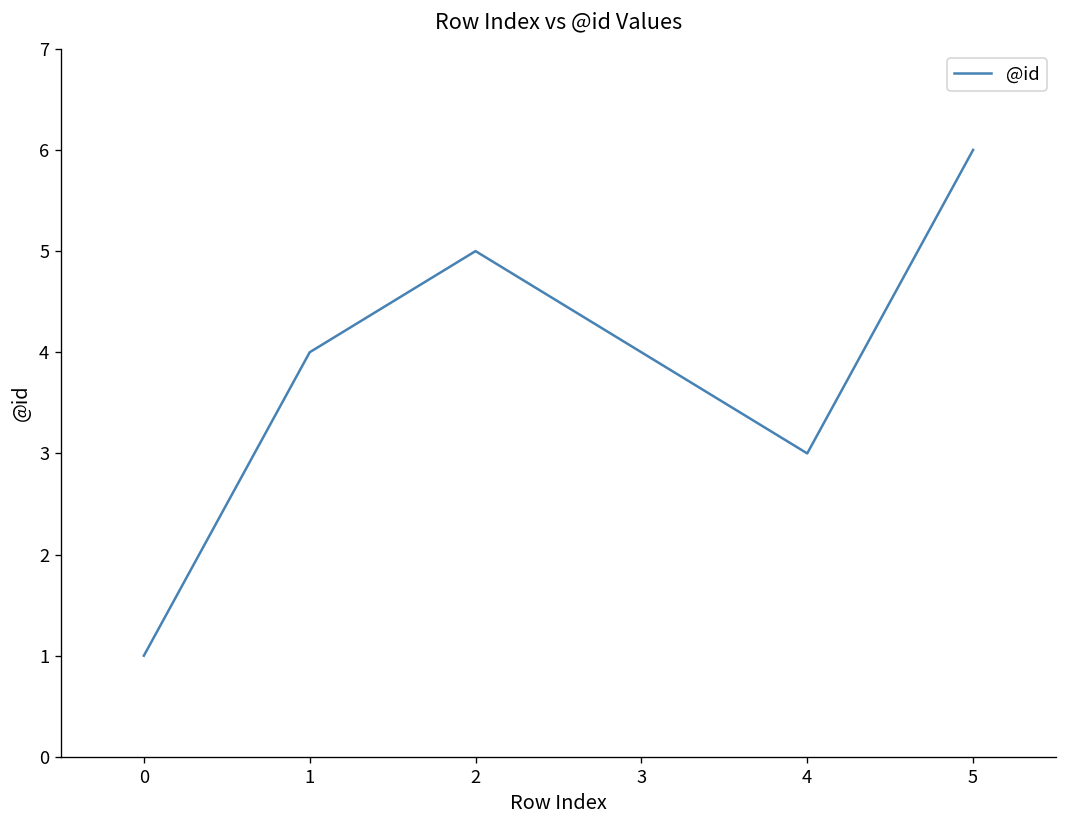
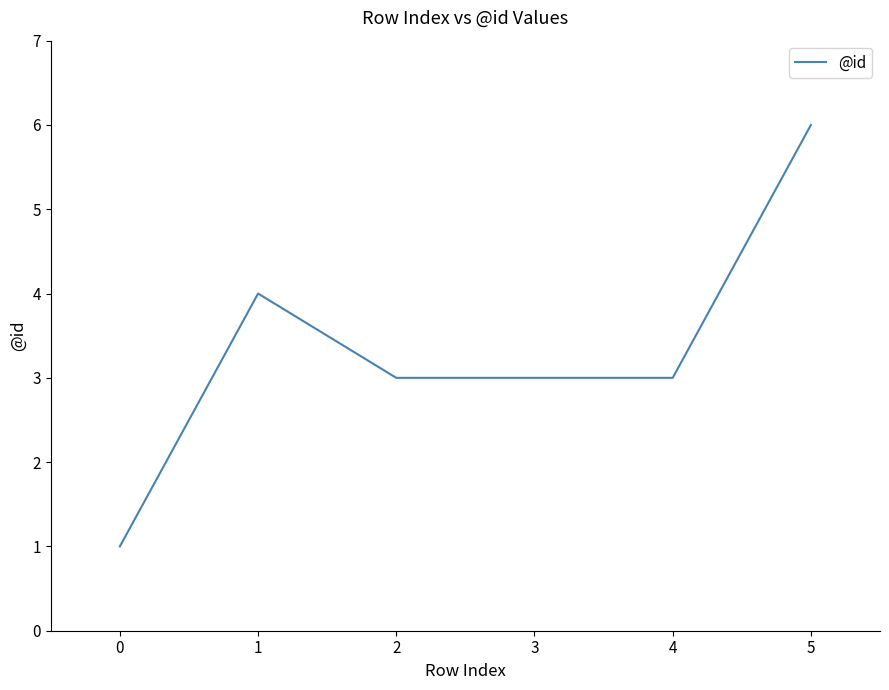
2: 5 -> 3
3: 4 -> 3
